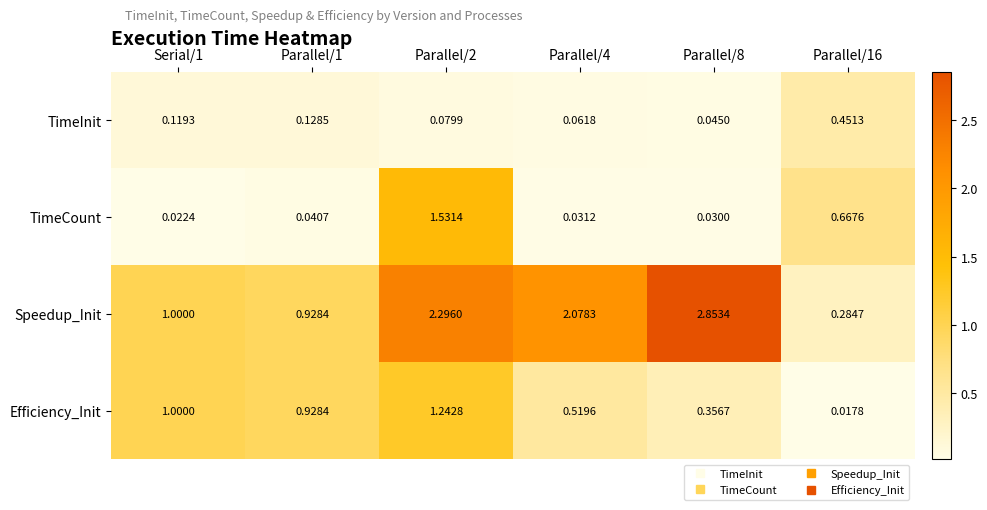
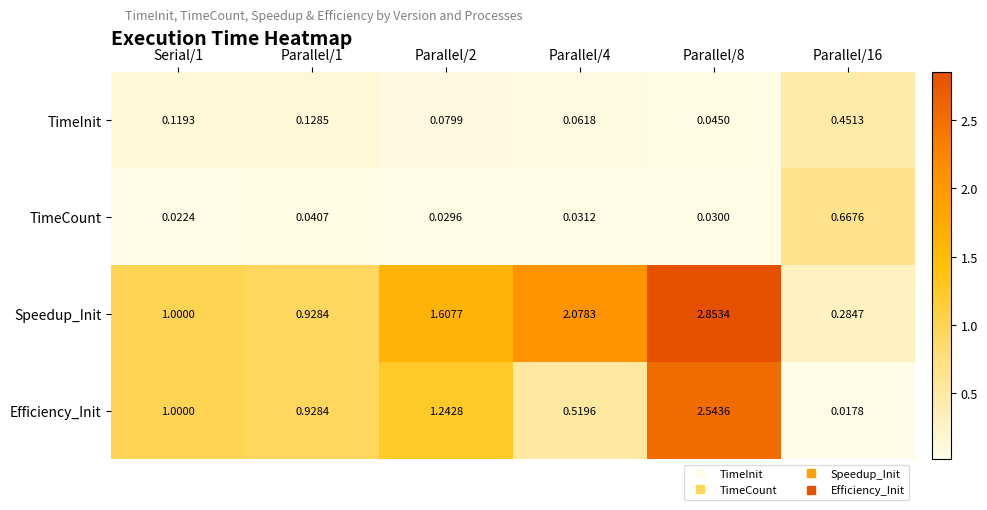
TimeCount, Parallel/2: 1.5314 -> 0.0296
Speedup_Init, Parallel/2: 2.2960 -> 1.6077
Efficiency_Init, Parallel/8: 0.3567 -> 2.5436
